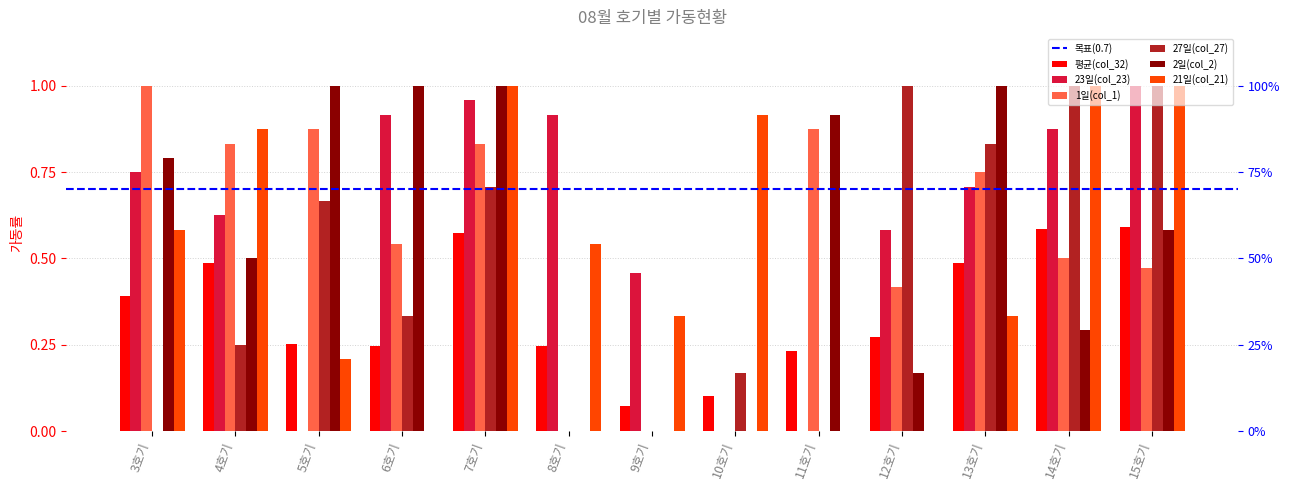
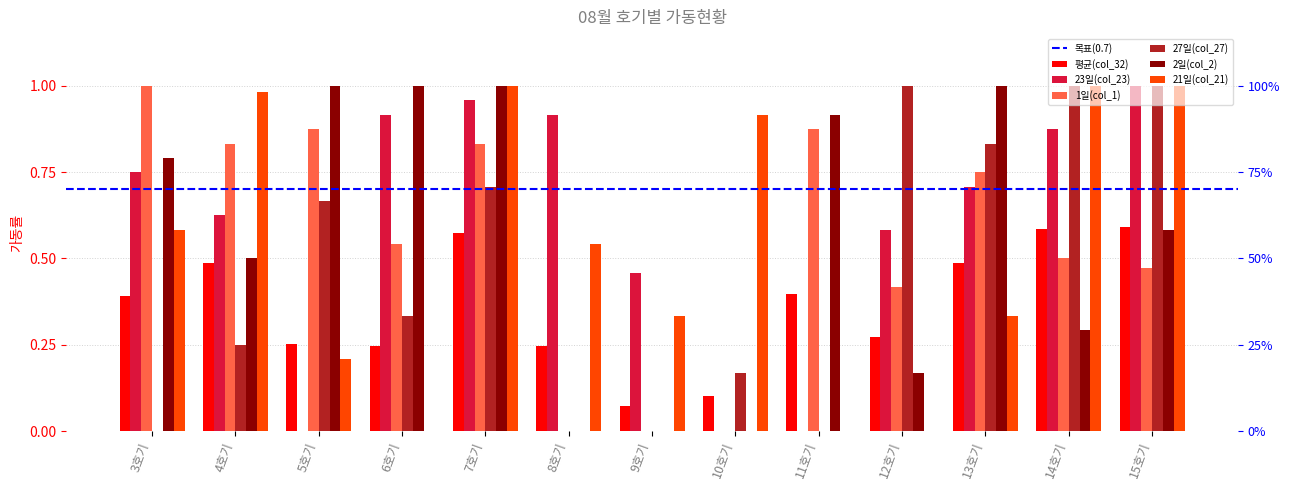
21일(col_21), 4호기: 0.88 -> 0.98
평균(col_32), 11호기: 0.23 -> 0.40
